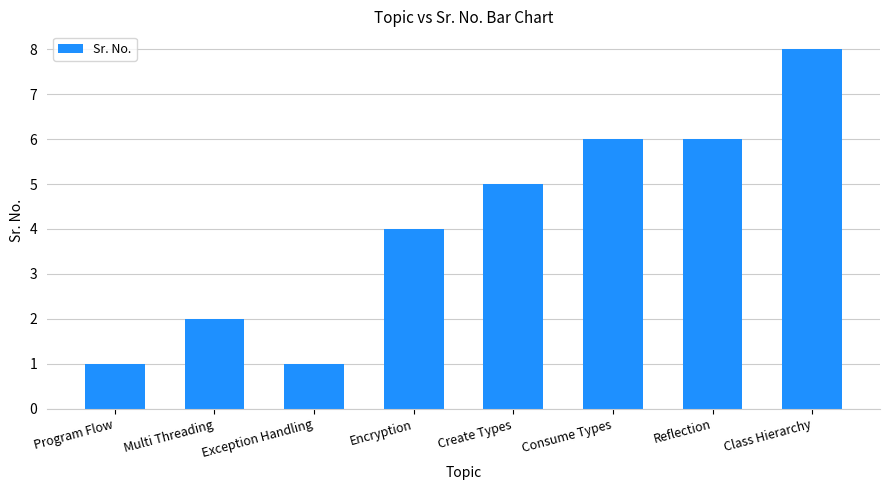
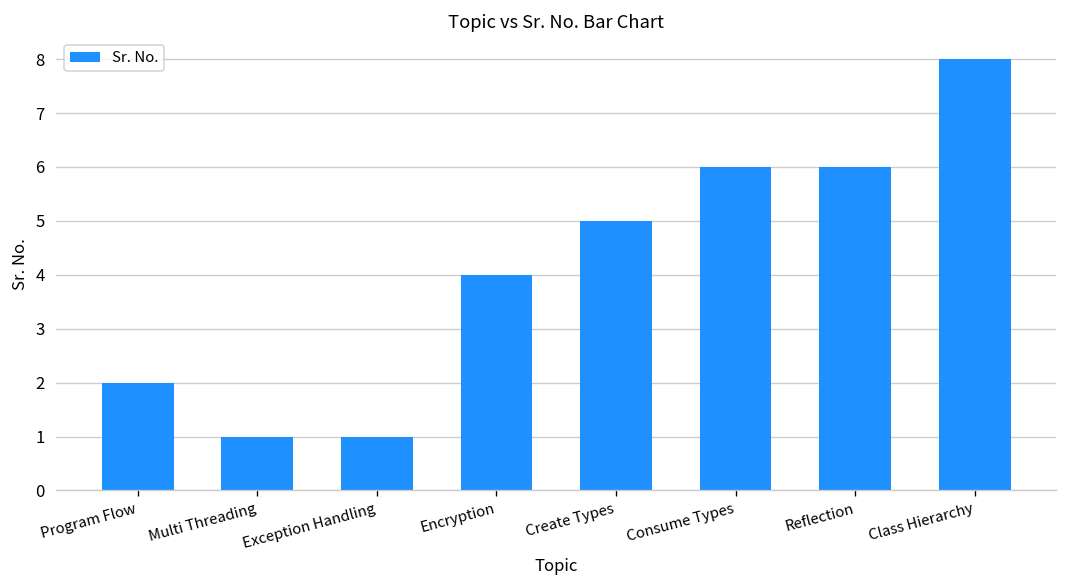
Program Flow: 1 -> 2
Multi Threading: 2 -> 1
